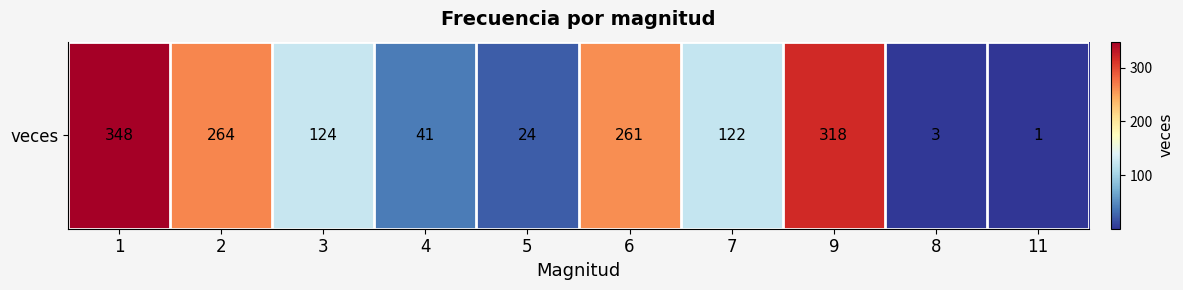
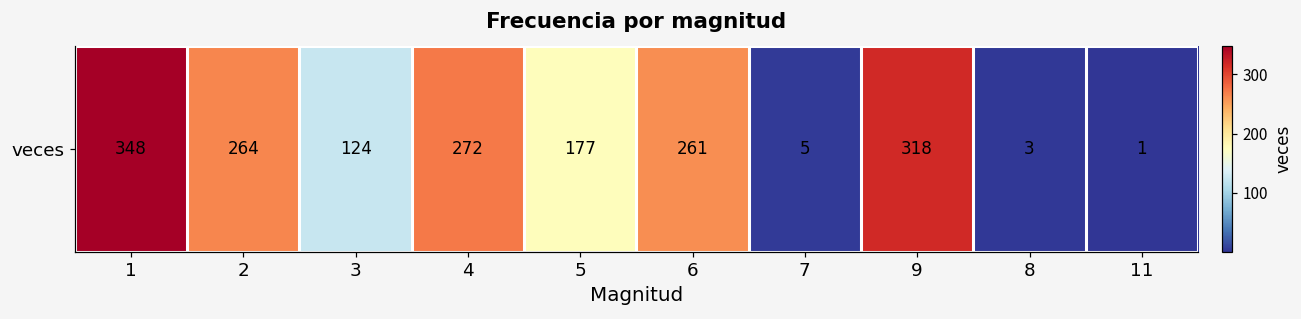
veces, 4: 41 -> 272
veces, 5: 24 -> 177
veces, 7: 122 -> 5
